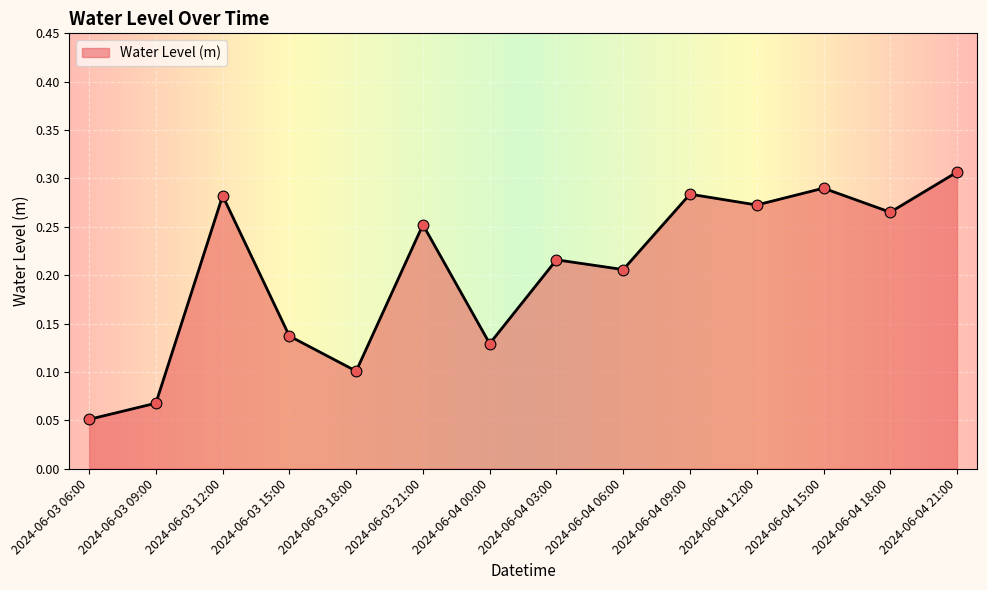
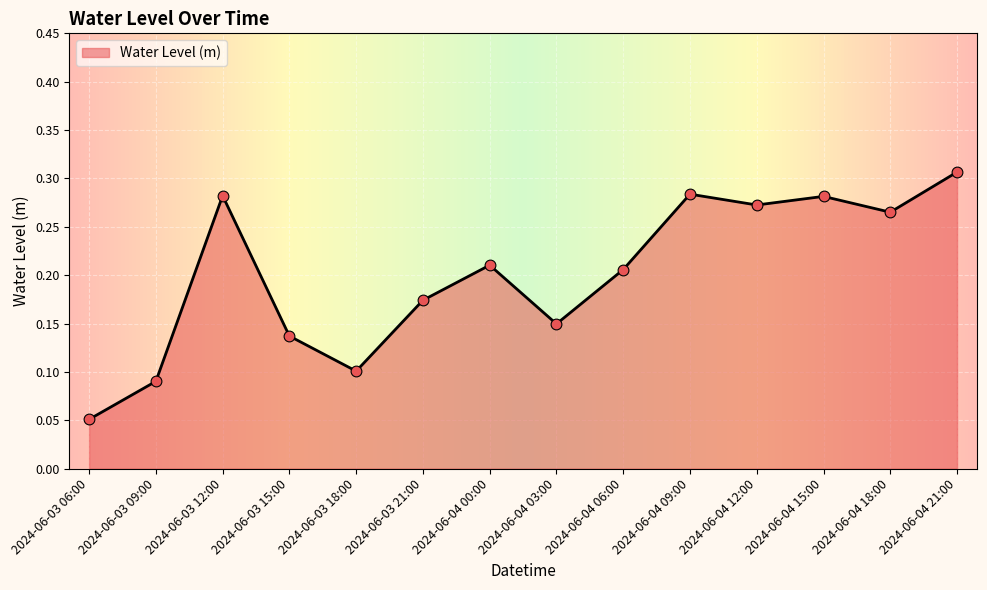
2024-06-03 09:00: 0.07 -> 0.09
2024-06-03 21:00: 0.25 -> 0.17
2024-06-04 00:00: 0.13 -> 0.21
2024-06-04 03:00: 0.22 -> 0.15
2024-06-04 15:00: 0.29 -> 0.28
